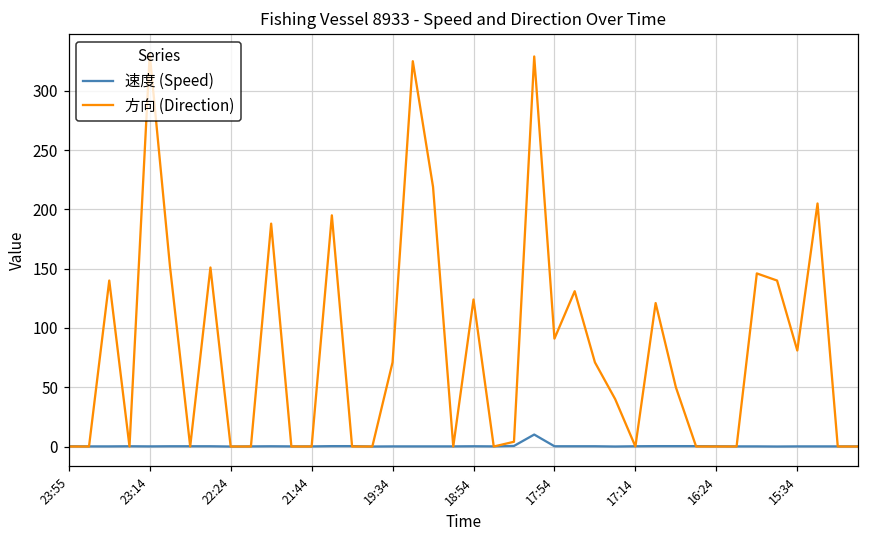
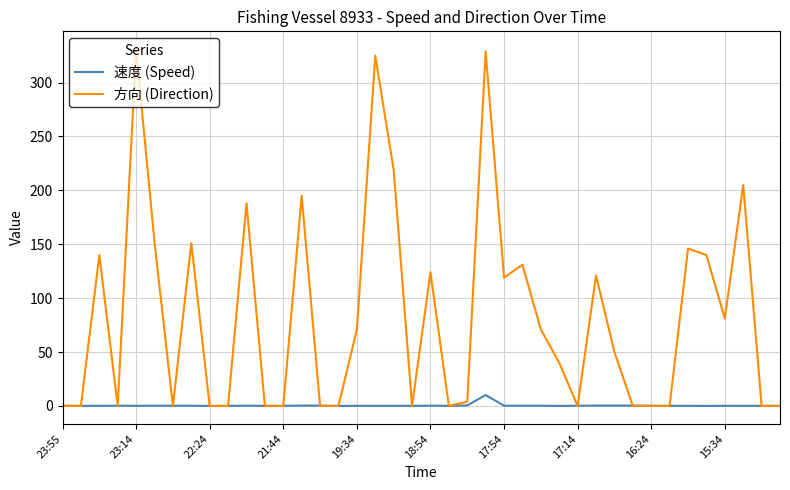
方向 (Direction), 17:54: 91 -> 119
